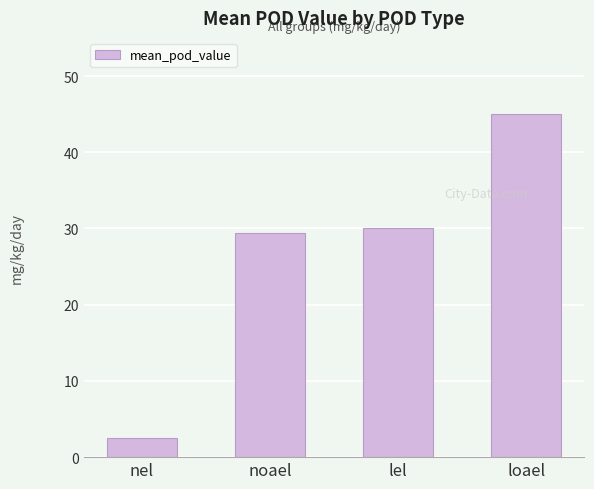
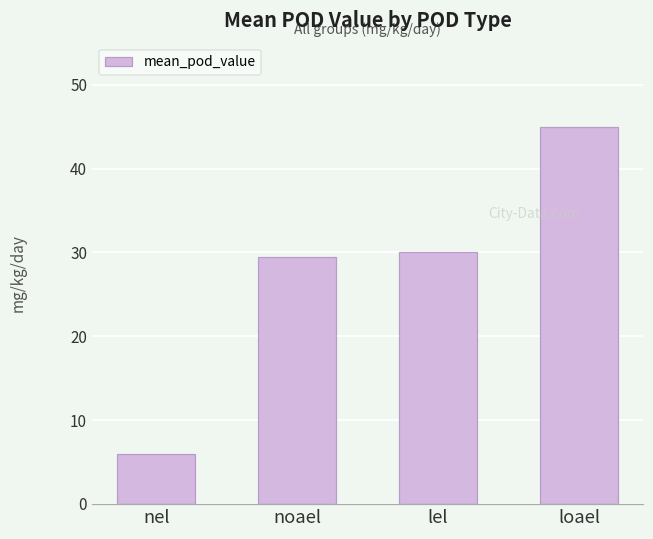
nel: 3 -> 6
